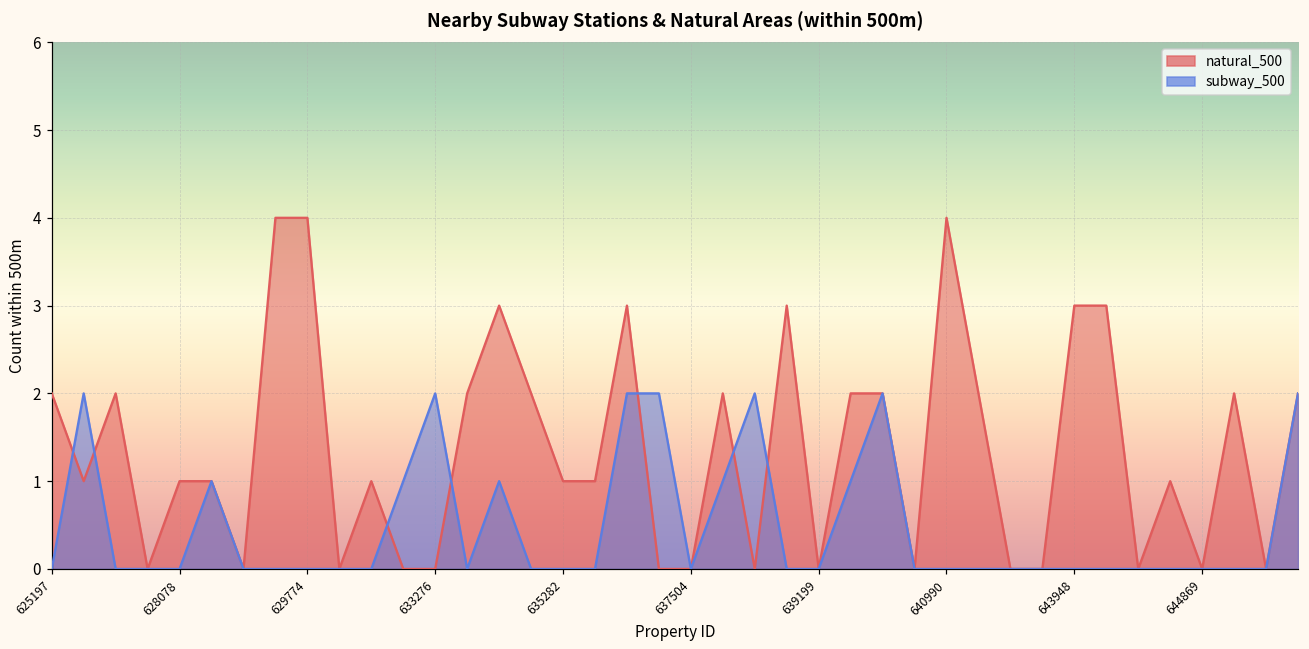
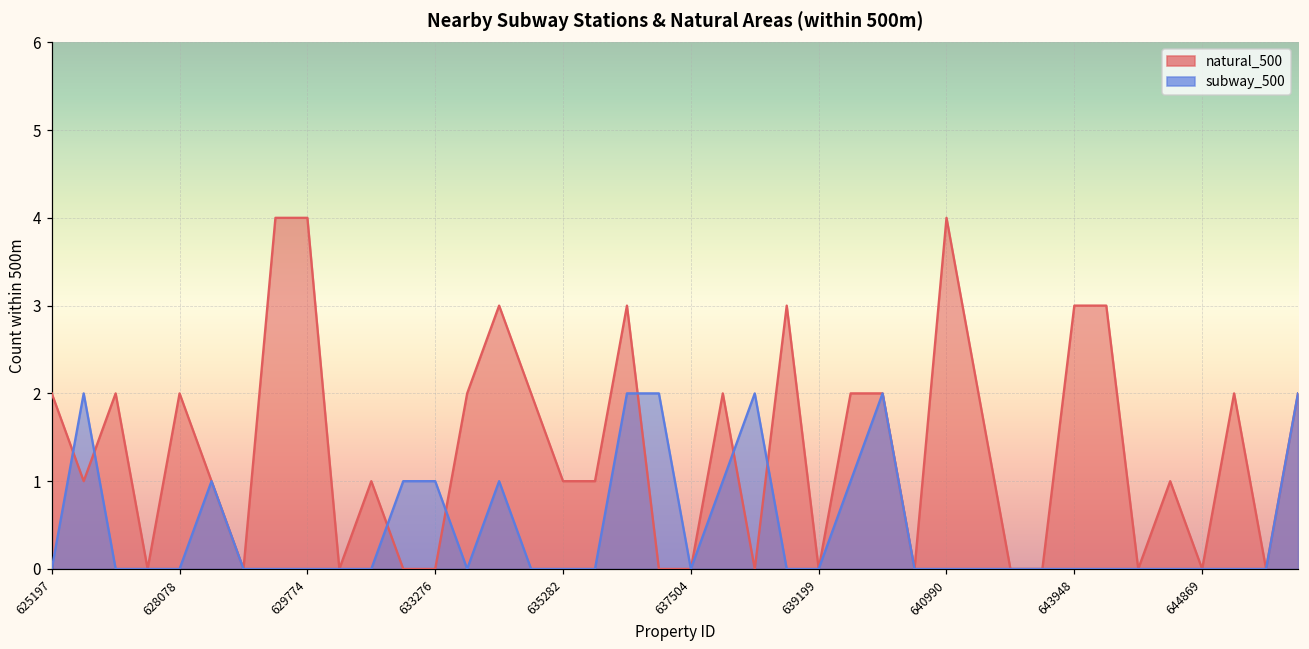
natural_500, 628078: 1 -> 2
subway_500, 633276: 2 -> 1
